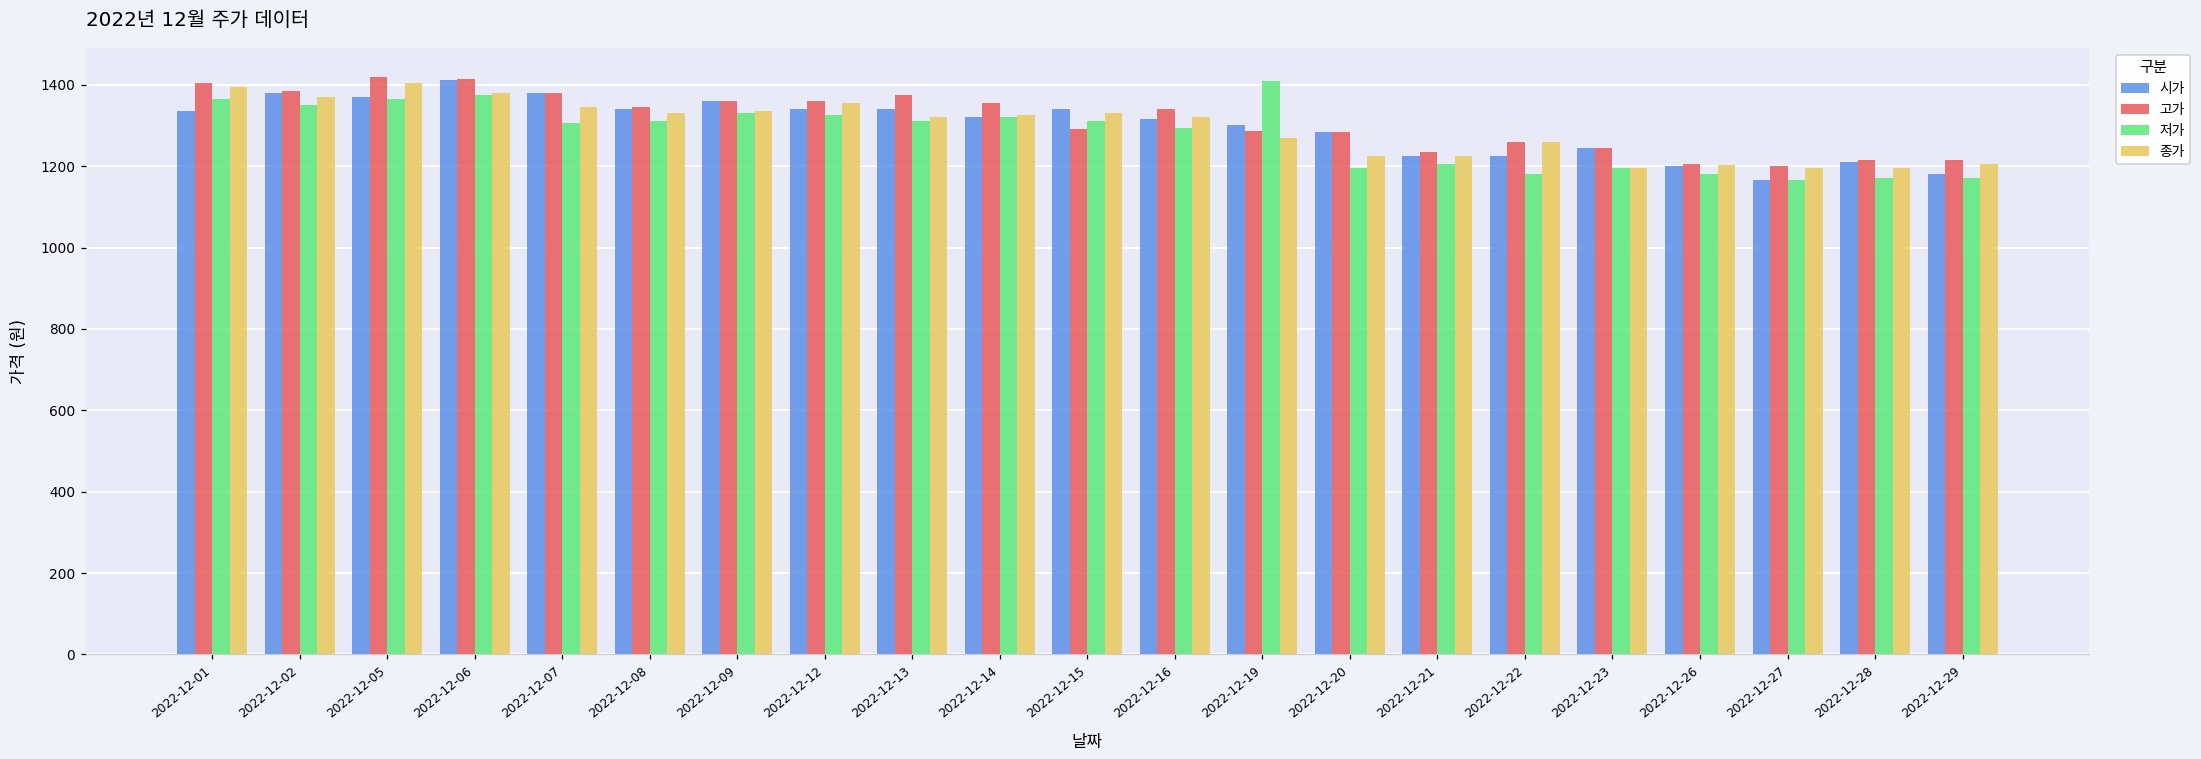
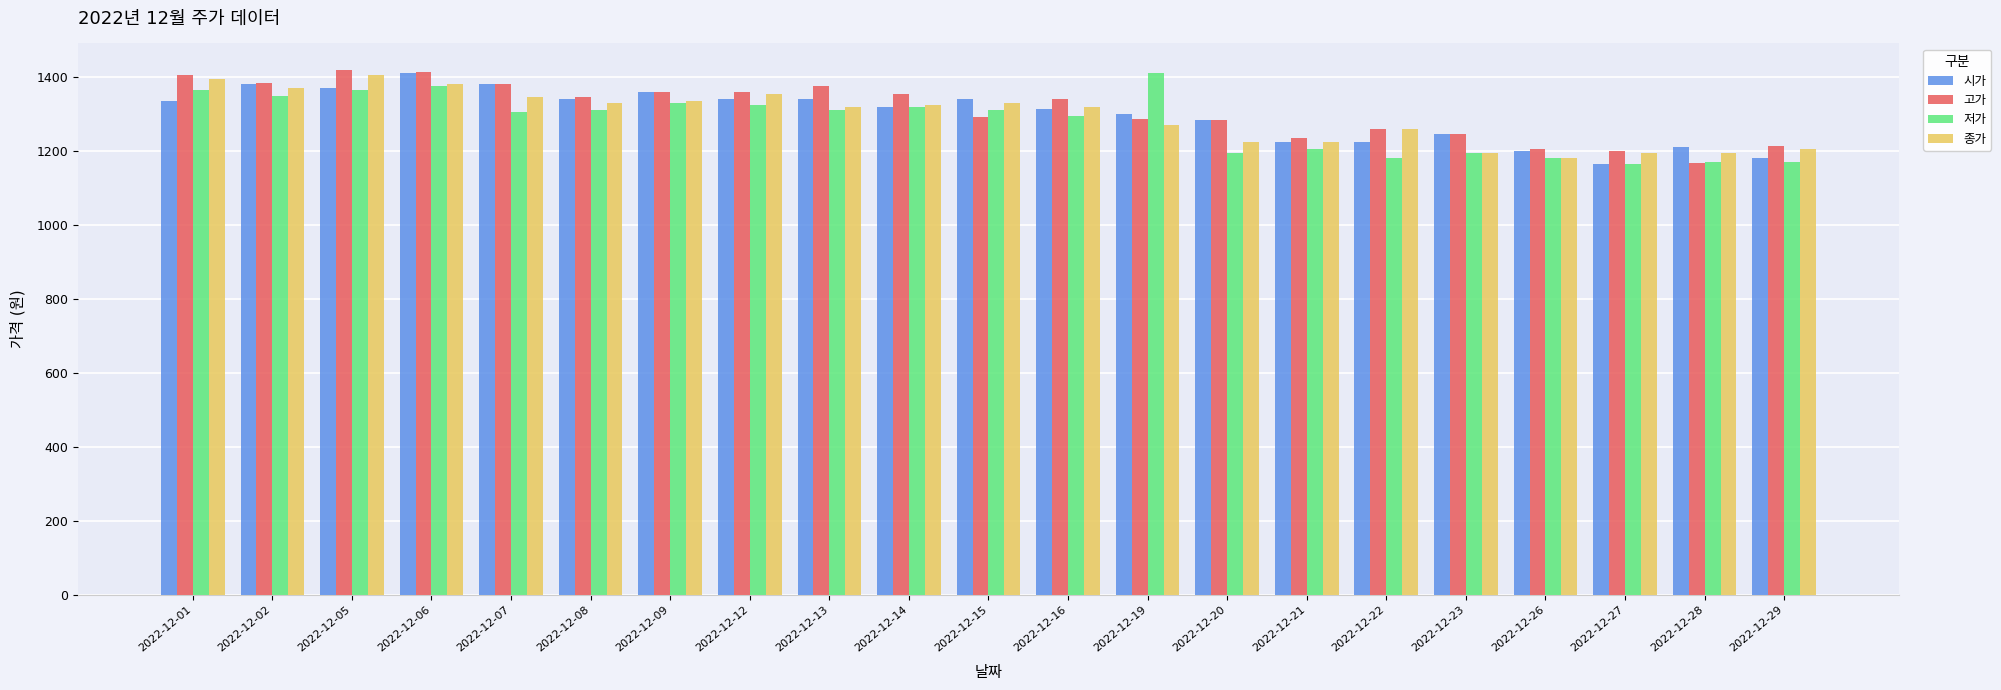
종가, 2022-12-26: 1200 -> 1180
고가, 2022-12-28: 1220 -> 1170
